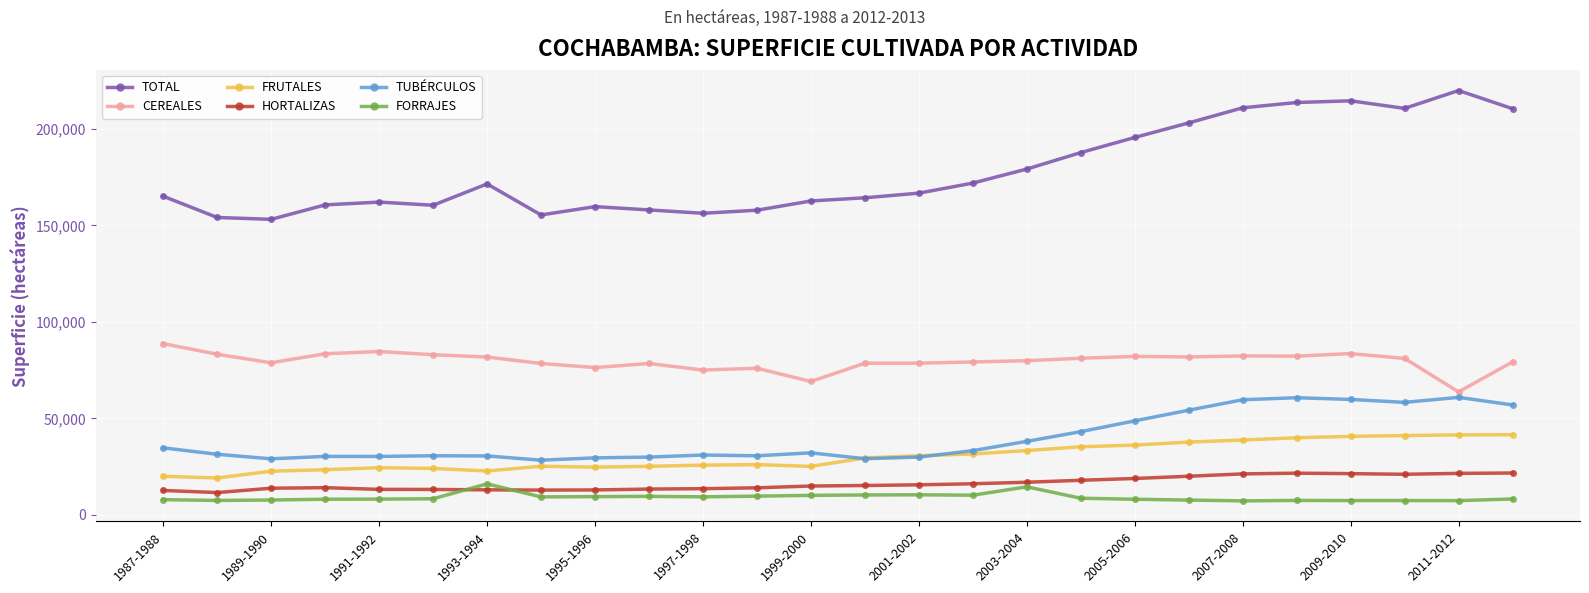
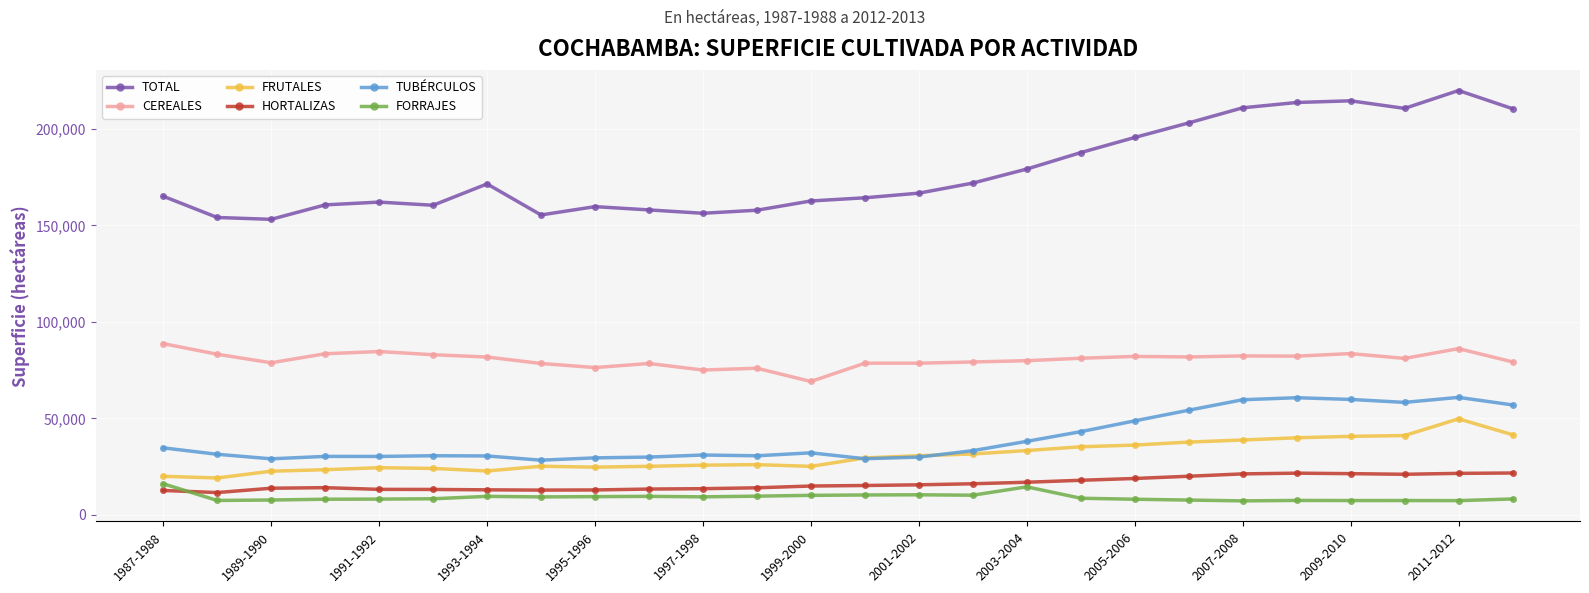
FORRAJES, 1987-1988: 8,000 -> 16,000
FORRAJES, 1993-1994: 16,000 -> 10,000
CEREALES, 2011-2012: 64,000 -> 86,000
FRUTALES, 2011-2012: 41,000 -> 50,000
